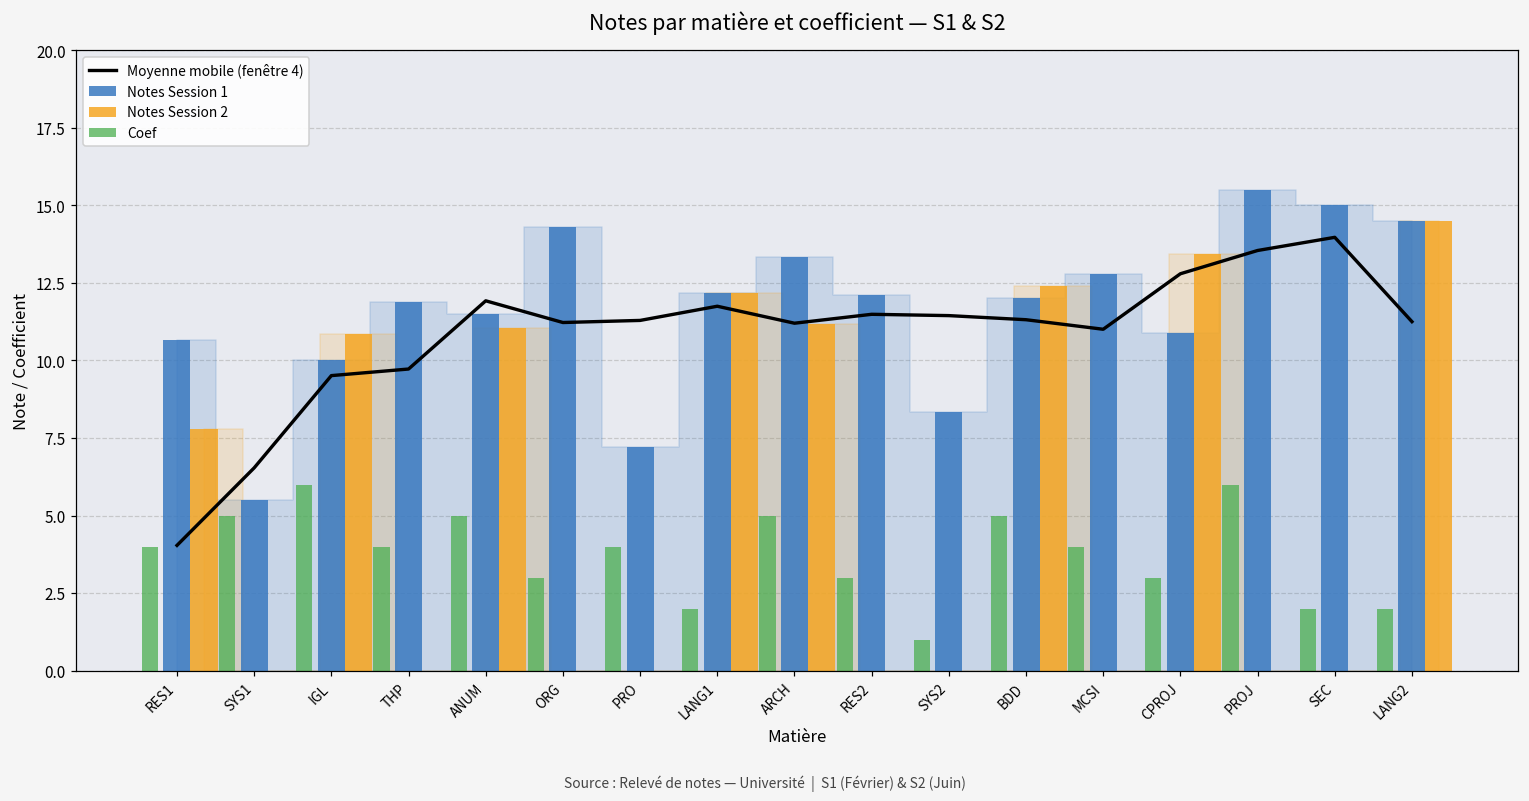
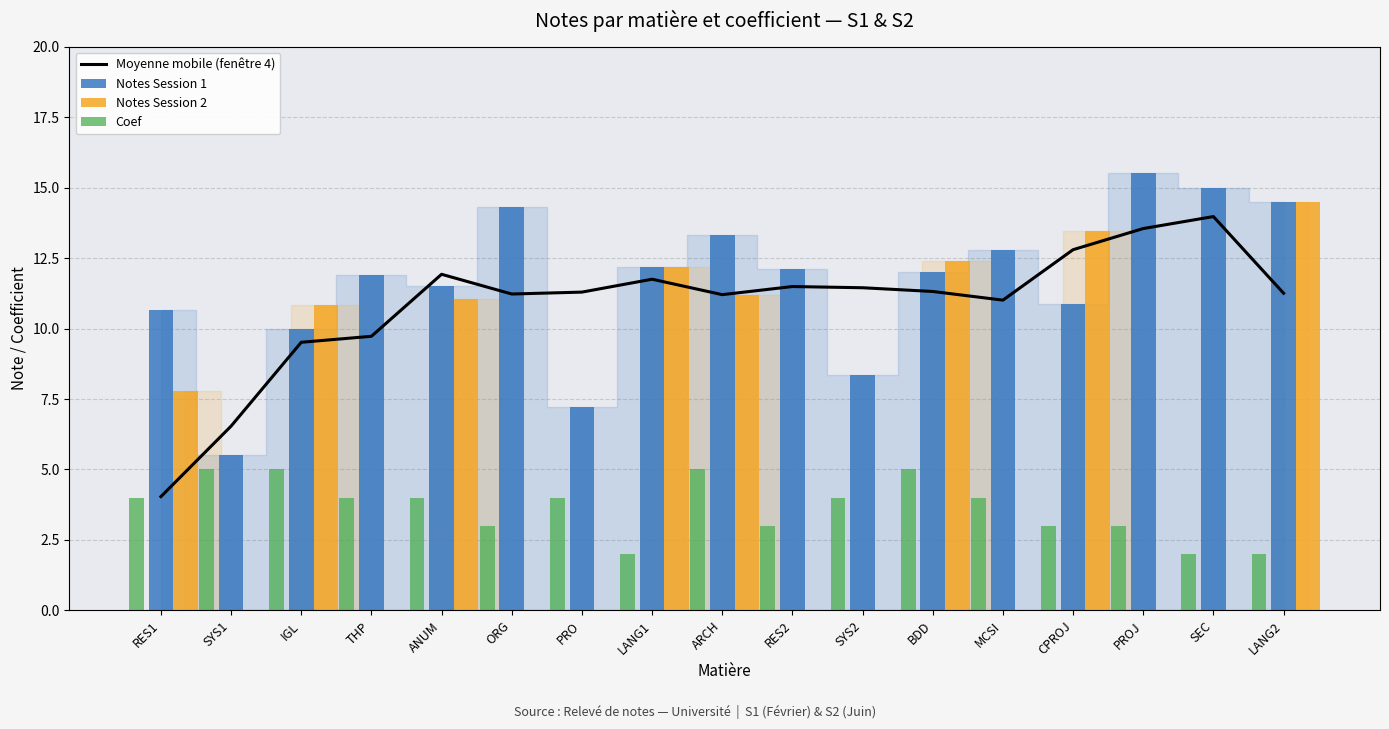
Coef, IGL: 6 -> 5
Coef, ANUM: 5 -> 4
Coef, SYS2: 1 -> 4
Coef, PROJ: 6 -> 3
